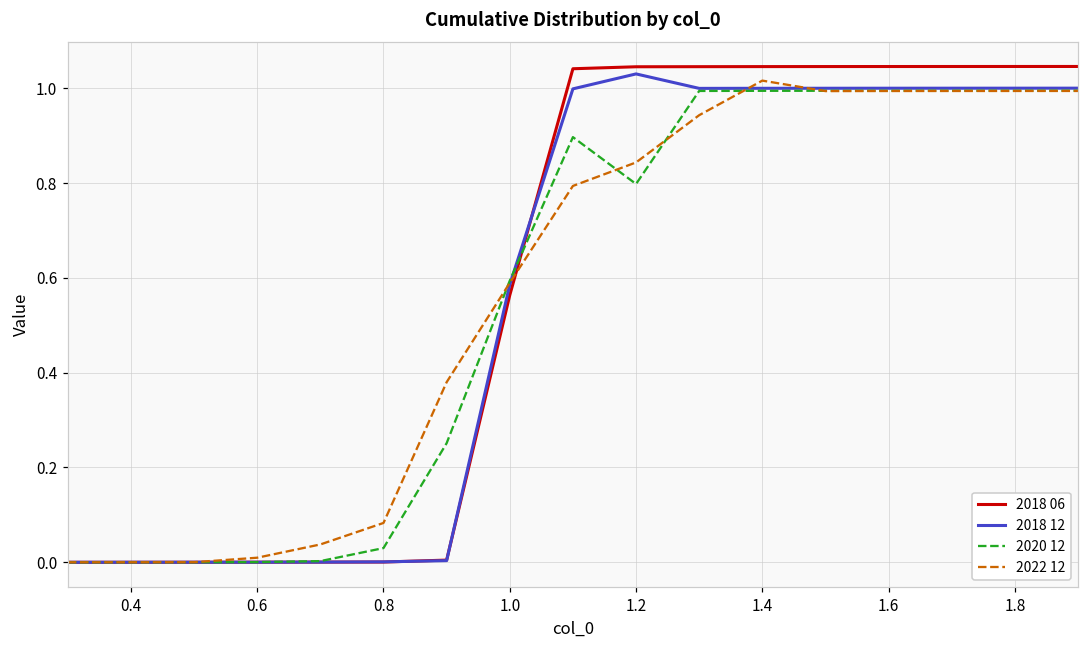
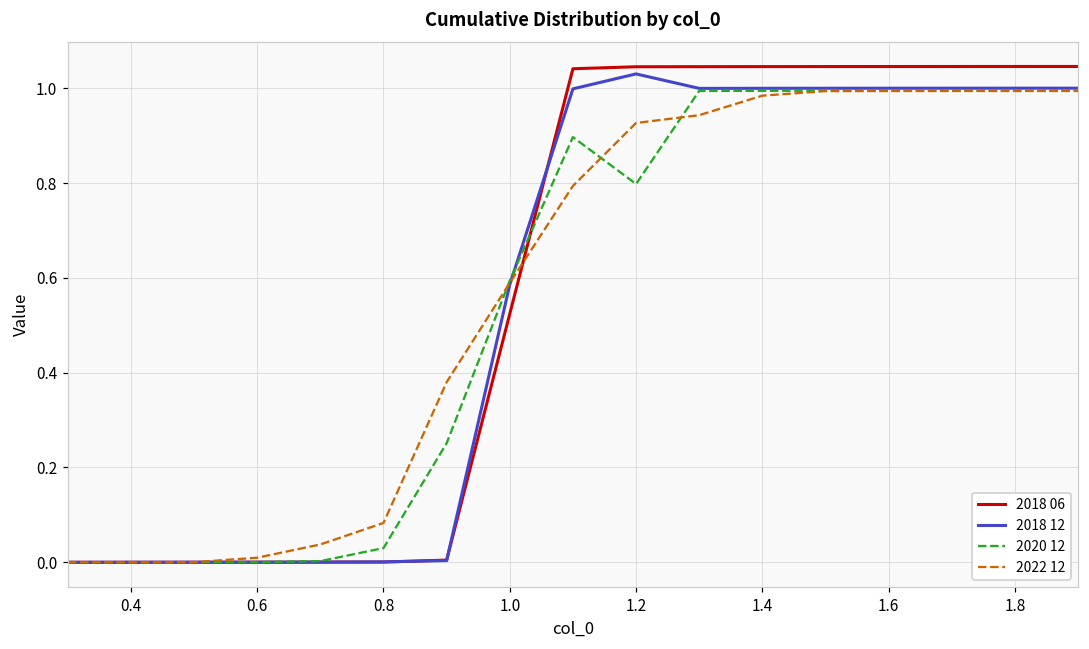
2018 06, 1.0: 0.56 -> 0.52
2022 12, 1.2: 0.84 -> 0.93
2022 12, 1.4: 1.02 -> 0.98
